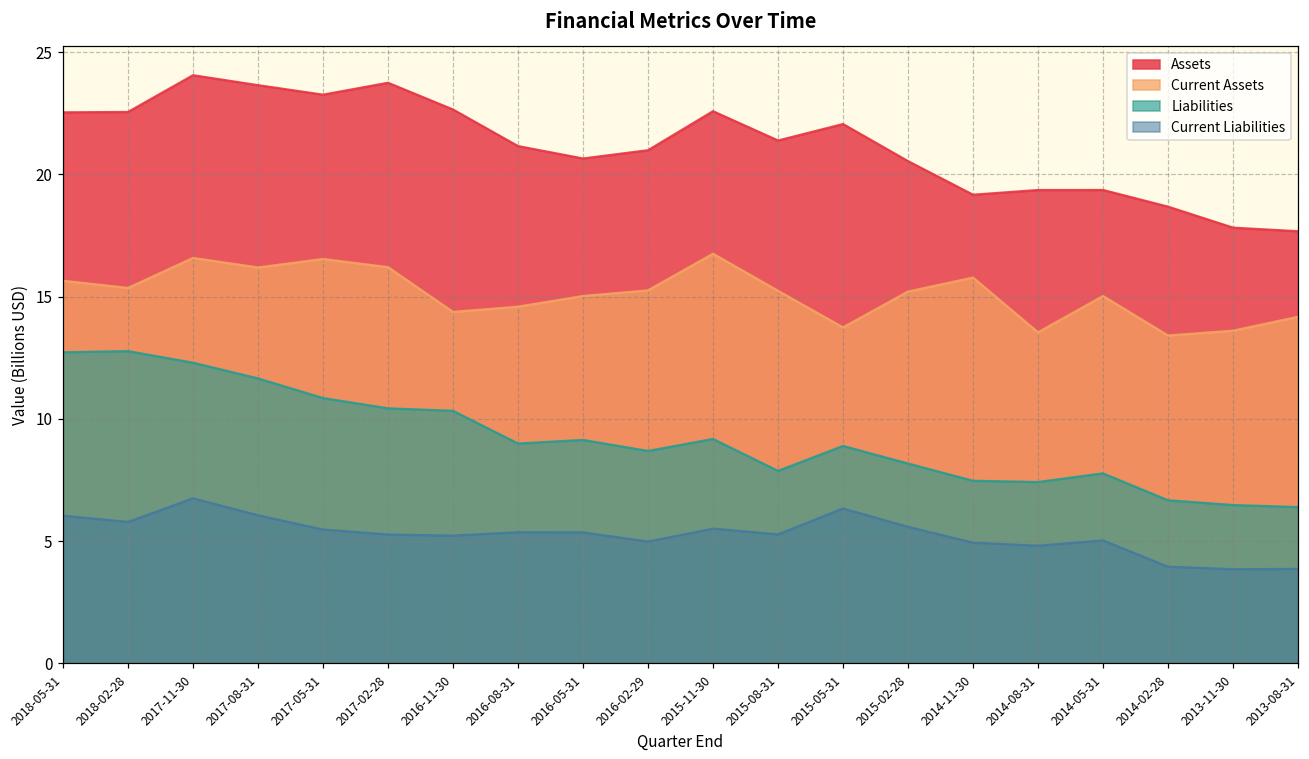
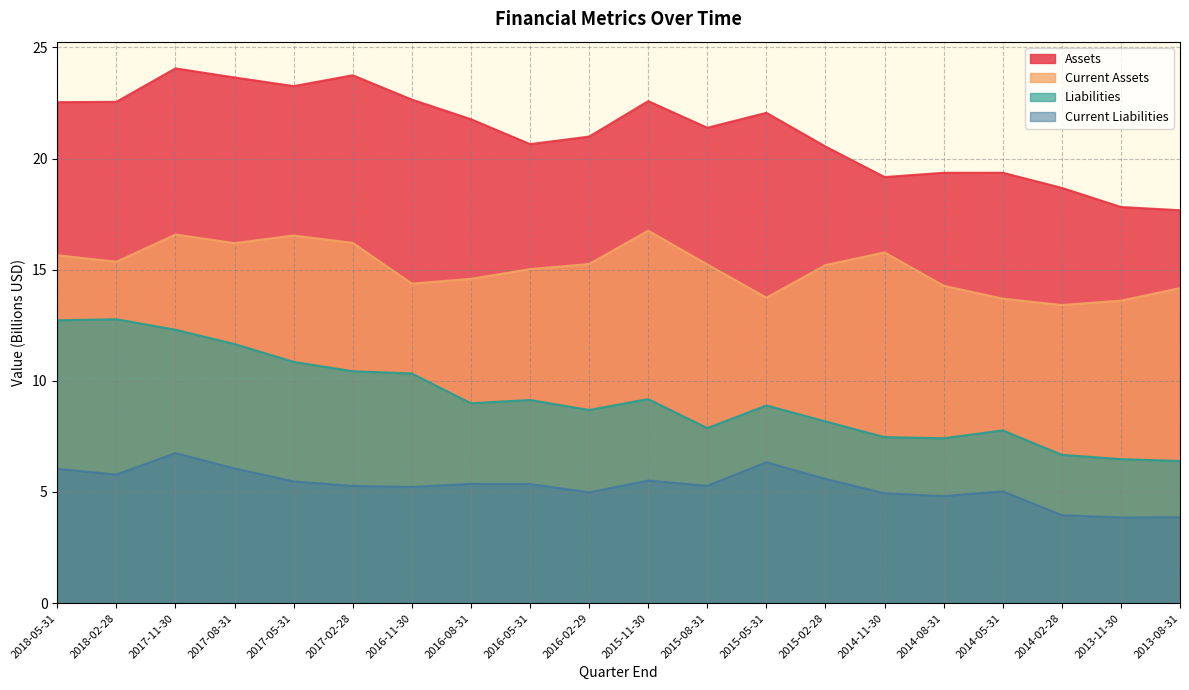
Assets, 2016-08-31: 21.2 -> 21.8
Current Assets, 2014-08-31: 13.5 -> 14.3
Current Assets, 2014-05-31: 15.0 -> 13.7
